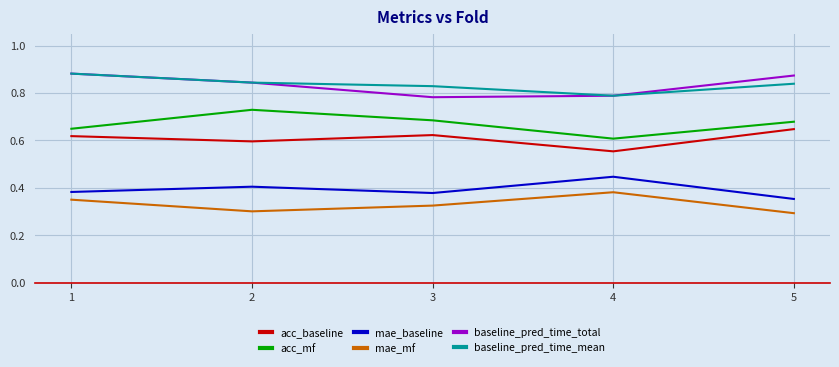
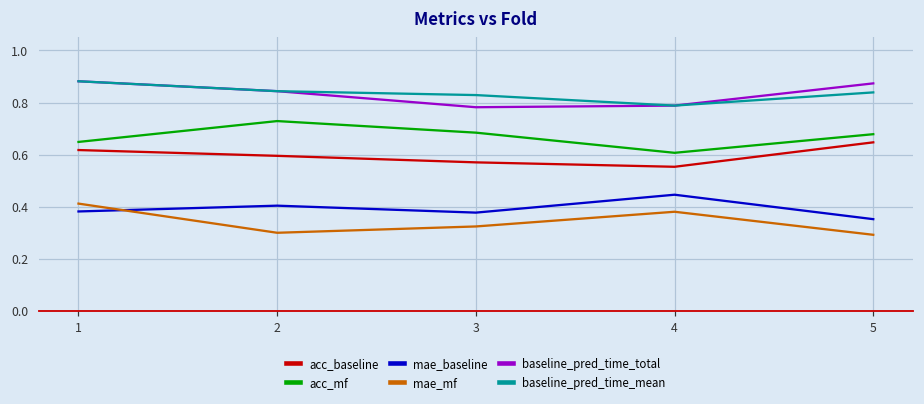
mae_mf, 1: 0.35 -> 0.41
acc_baseline, 3: 0.62 -> 0.57
